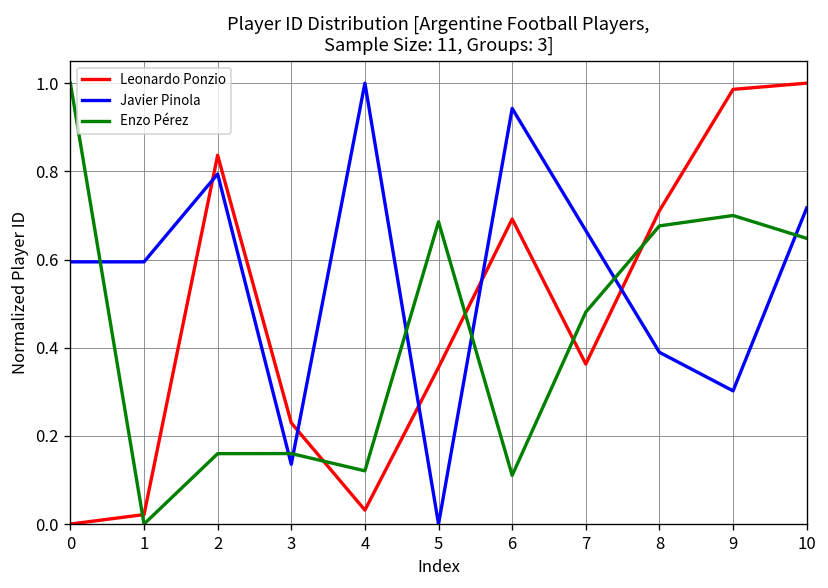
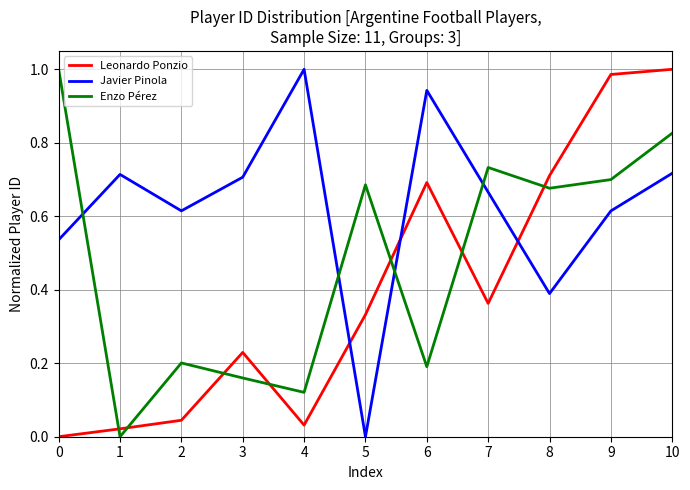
Javier Pinola, 0: 0.59 -> 0.54
Javier Pinola, 1: 0.59 -> 0.71
Leonardo Ponzio, 2: 0.84 -> 0.04
Javier Pinola, 2: 0.79 -> 0.61
Enzo Pérez, 2: 0.16 -> 0.20
Javier Pinola, 3: 0.14 -> 0.71
Leonardo Ponzio, 5: 0.36 -> 0.33
Enzo Pérez, 6: 0.11 -> 0.19
Enzo Pérez, 7: 0.48 -> 0.73
Javier Pinola, 9: 0.30 -> 0.61
Enzo Pérez, 10: 0.65 -> 0.83
